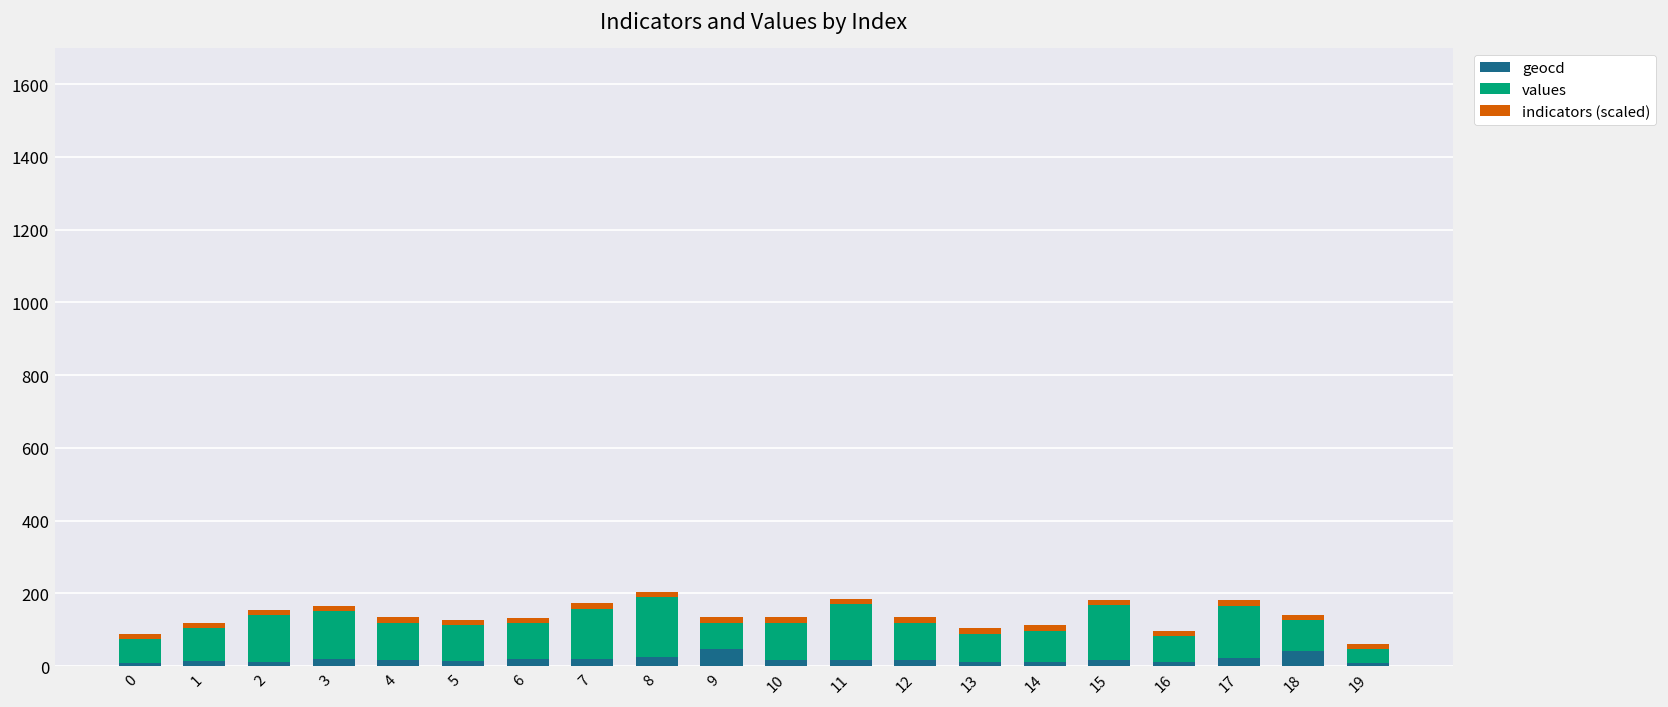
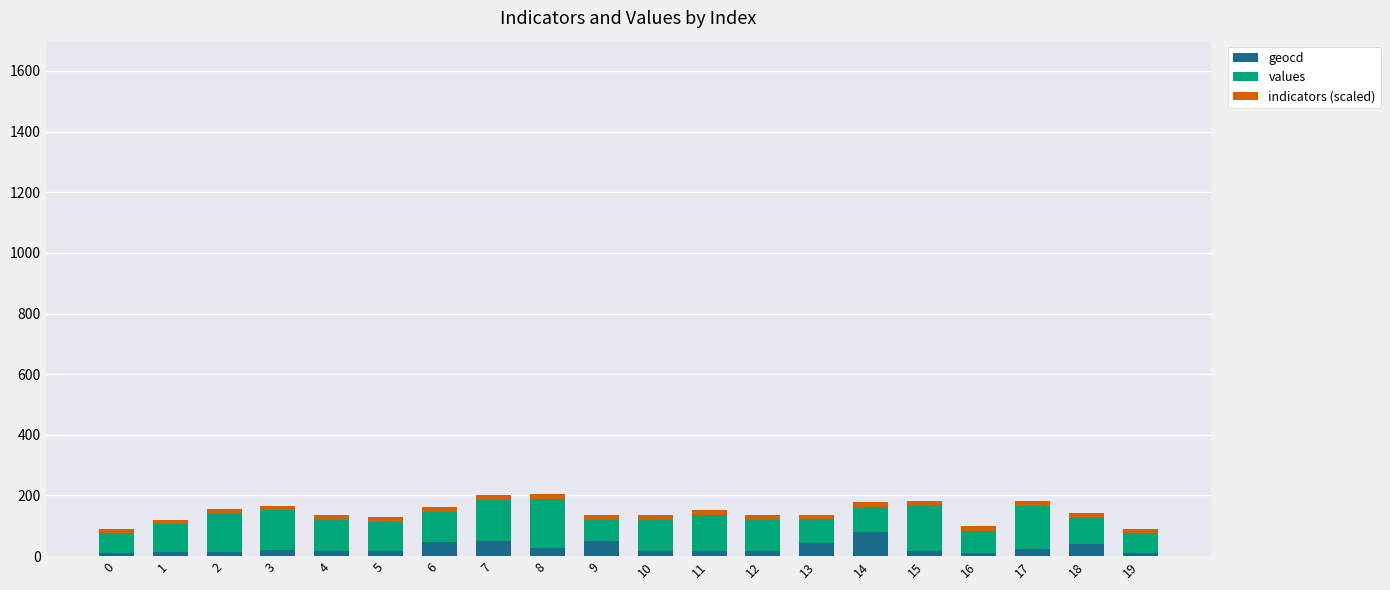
geocd, 6: 20 -> 50
geocd, 7: 20 -> 50
values, 11: 150 -> 120
geocd, 13: 10 -> 40
geocd, 14: 10 -> 80
values, 19: 40 -> 70
